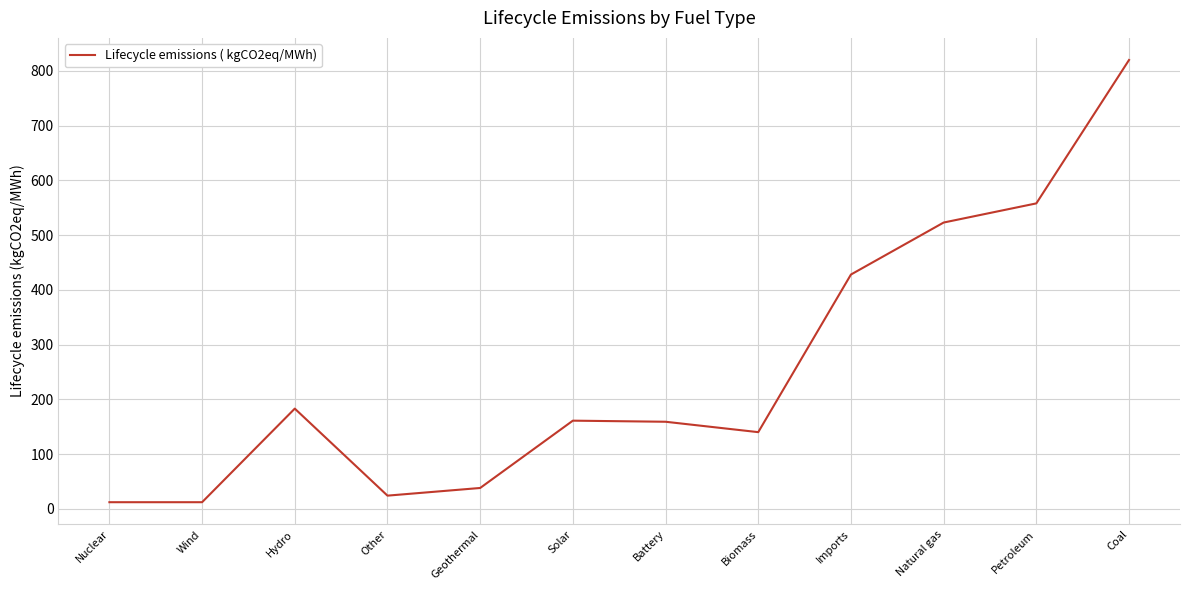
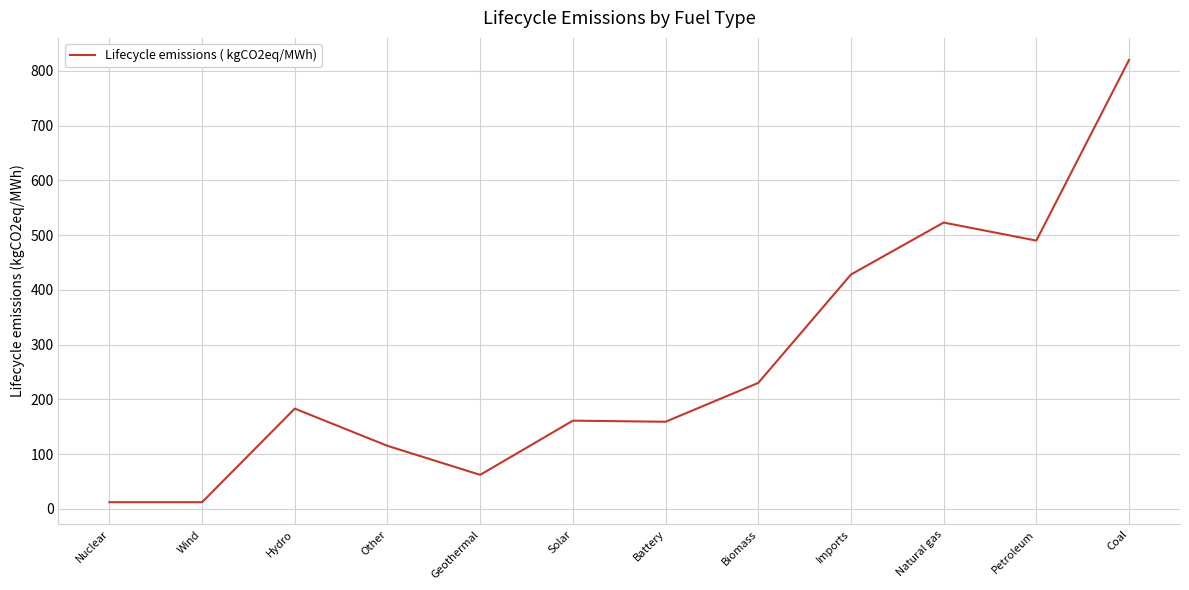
Other: 20 -> 120
Geothermal: 40 -> 60
Biomass: 140 -> 230
Petroleum: 560 -> 490
